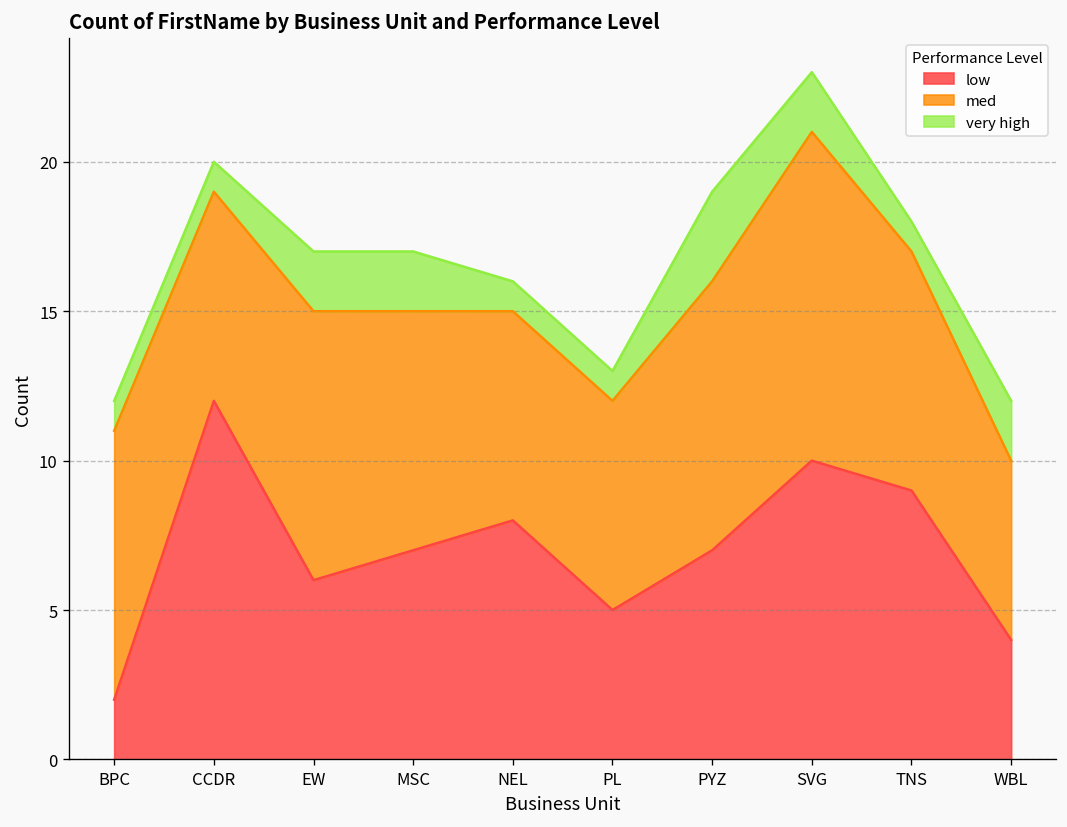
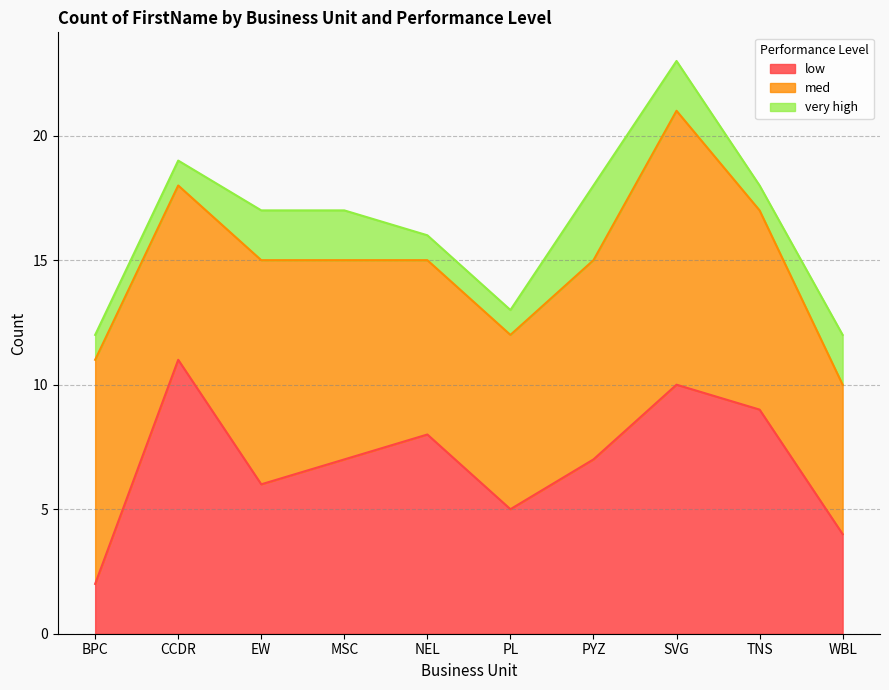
low, CCDR: 12 -> 11
med, PYZ: 9 -> 8
